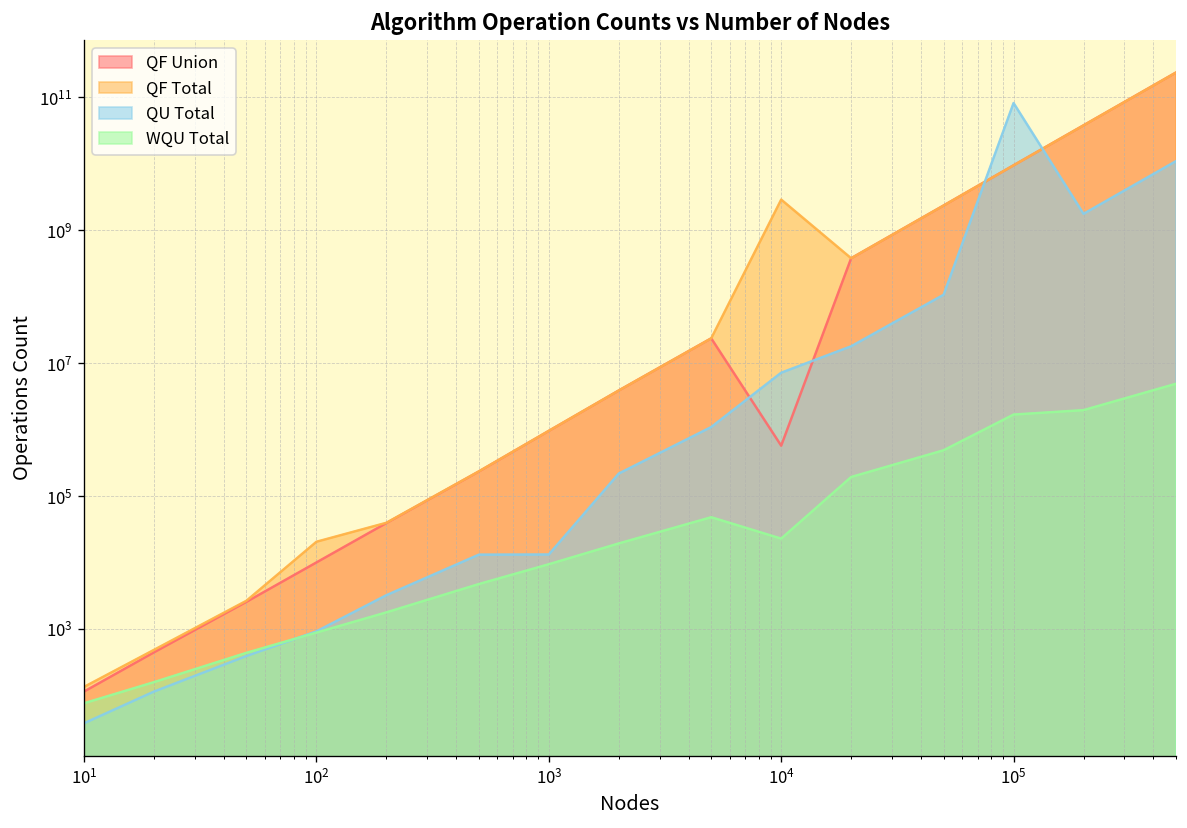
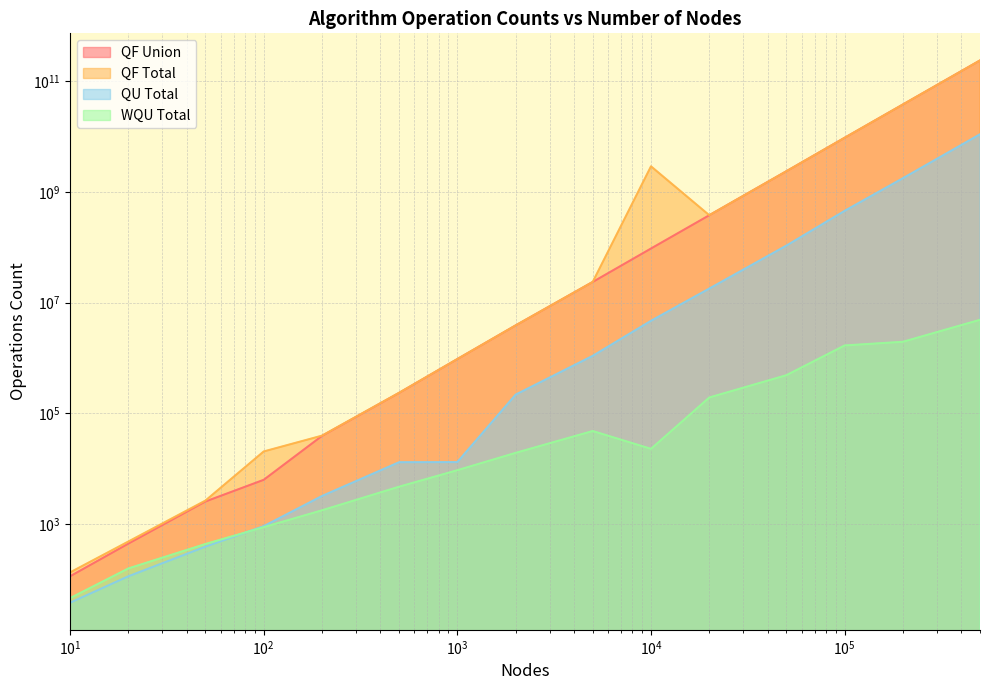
WQU Total, 10^1: 80 -> 50
QF Union, 10^2: 10000 -> 6000
QF Union, 10^4: 600000 -> 100000000
QU Total, 10^4: 7000000 -> 5000000
QU Total, 10^5: 80000000000 -> 500000000
